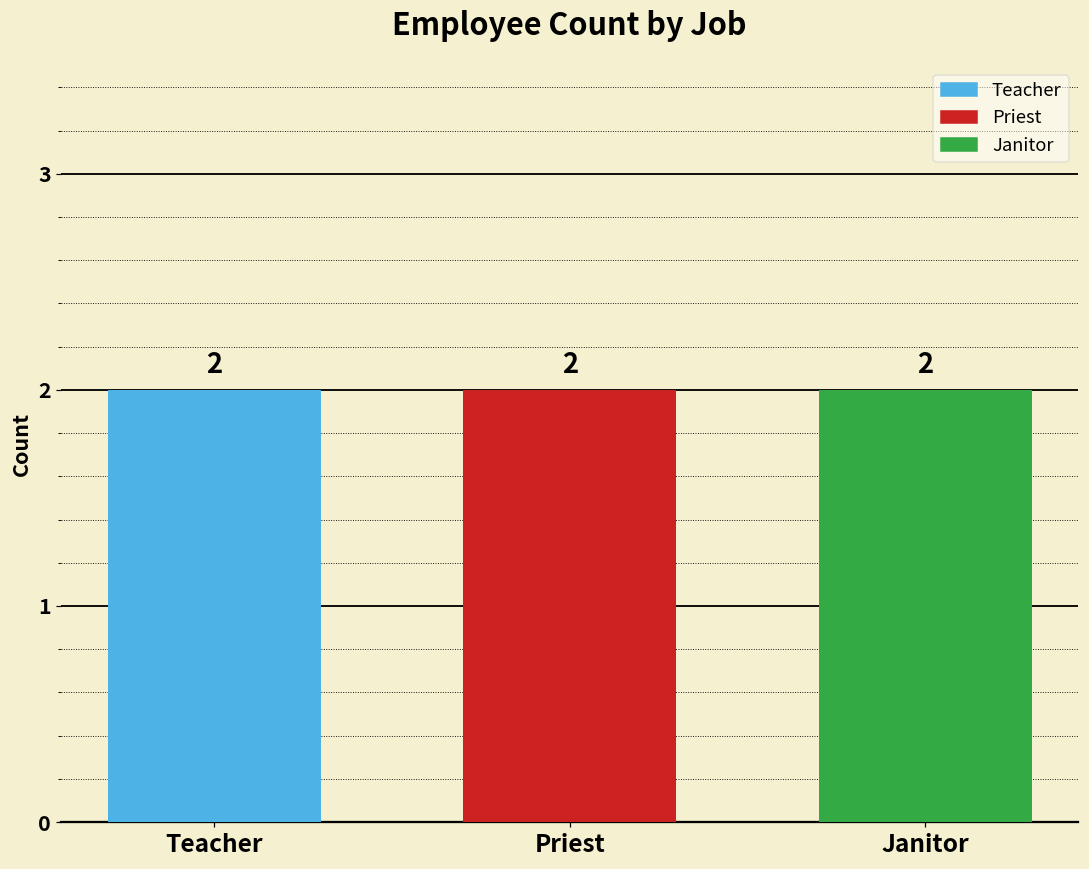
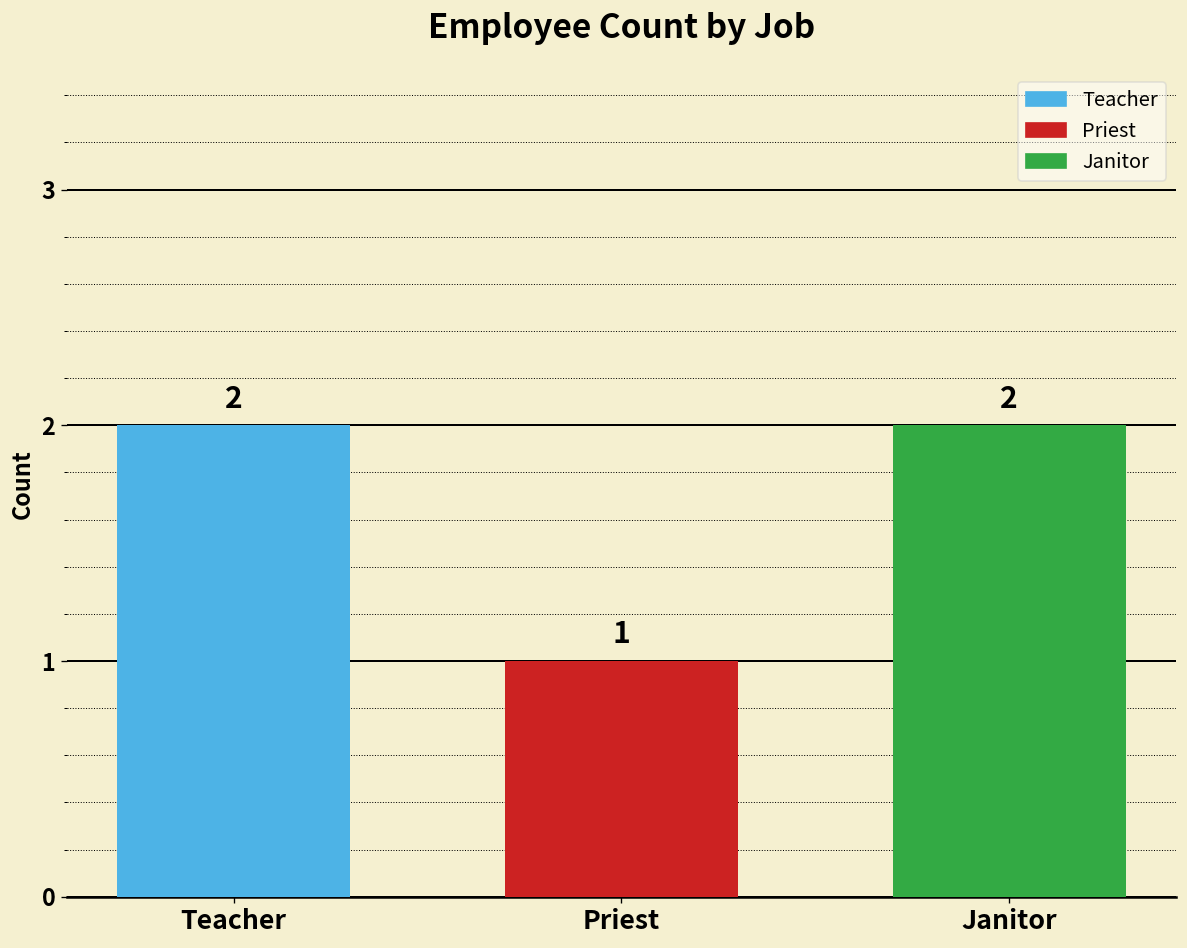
Priest: 2 -> 1
